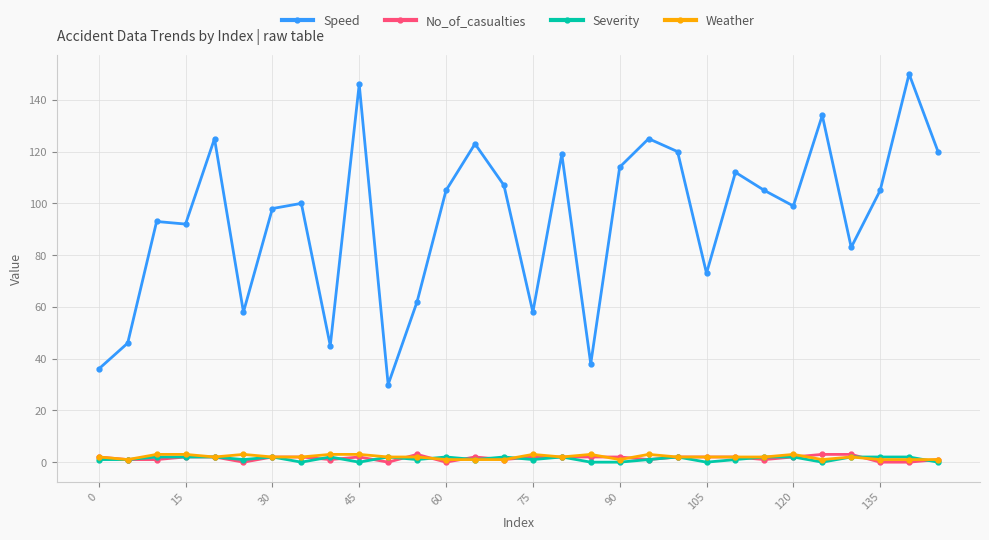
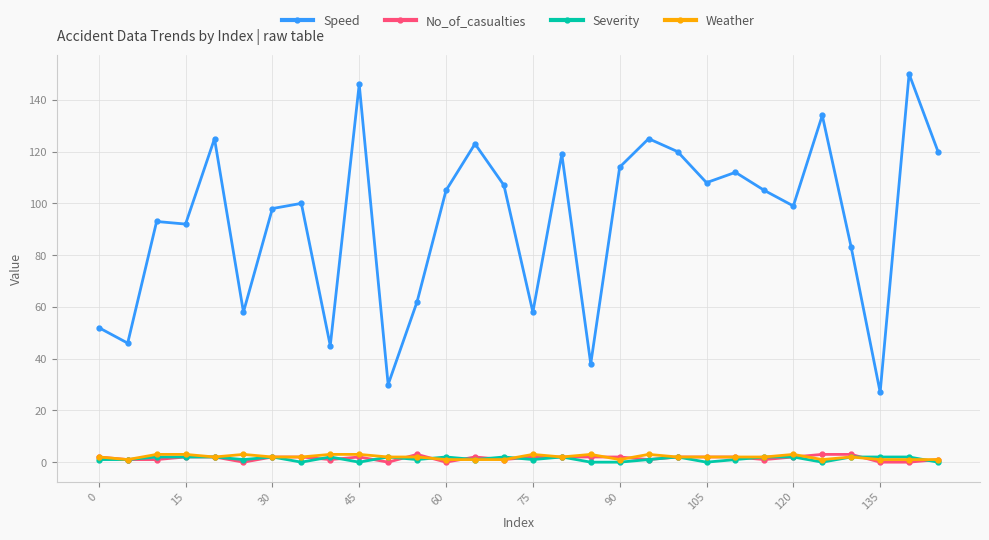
Speed, 0: 36 -> 52
Speed, 105: 73 -> 108
Speed, 135: 105 -> 27
